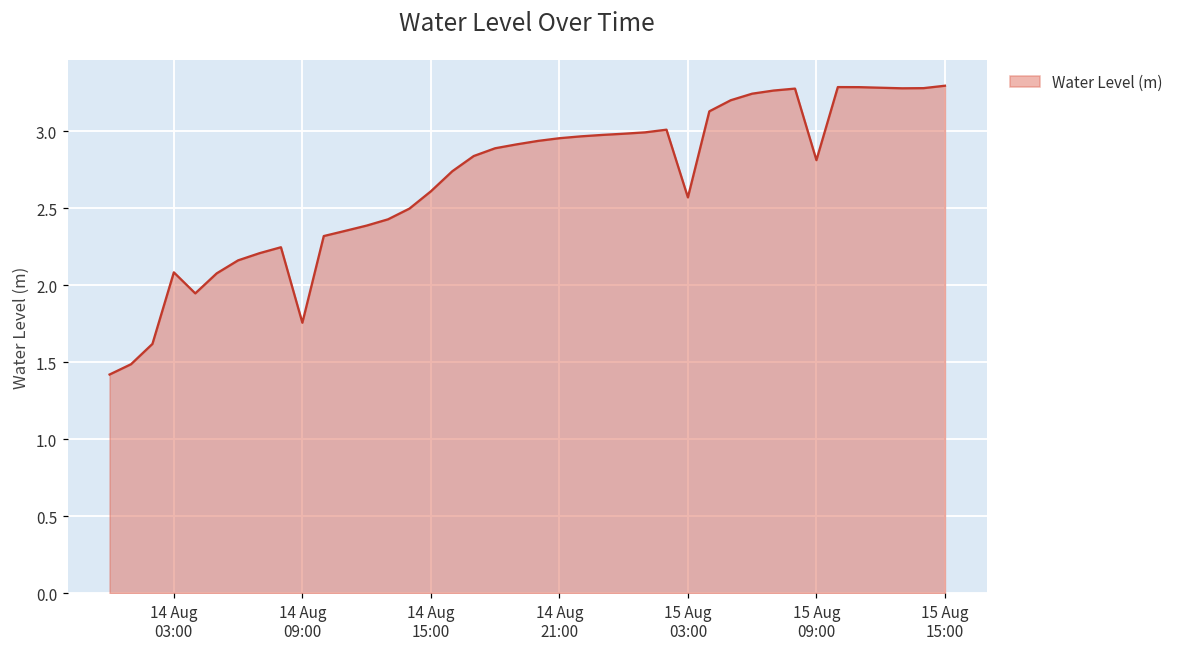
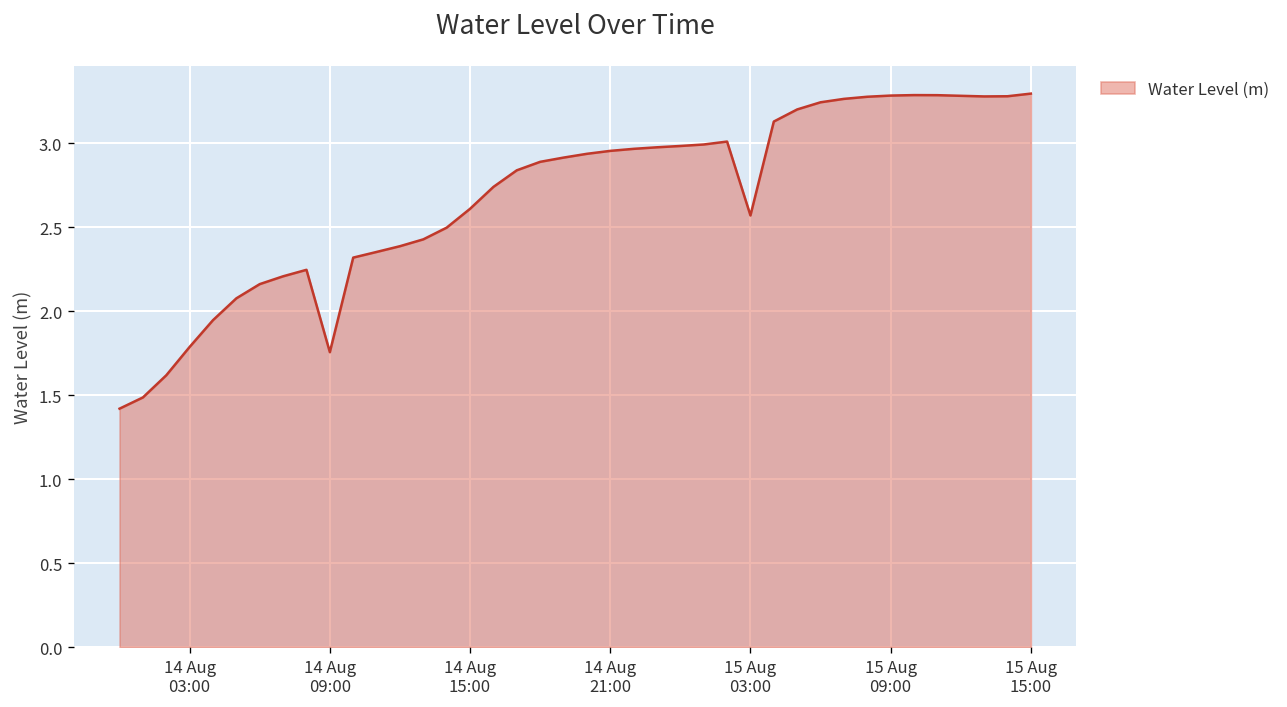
14 Aug 03:00: 2.08 -> 1.79
15 Aug 09:00: 2.81 -> 3.28
